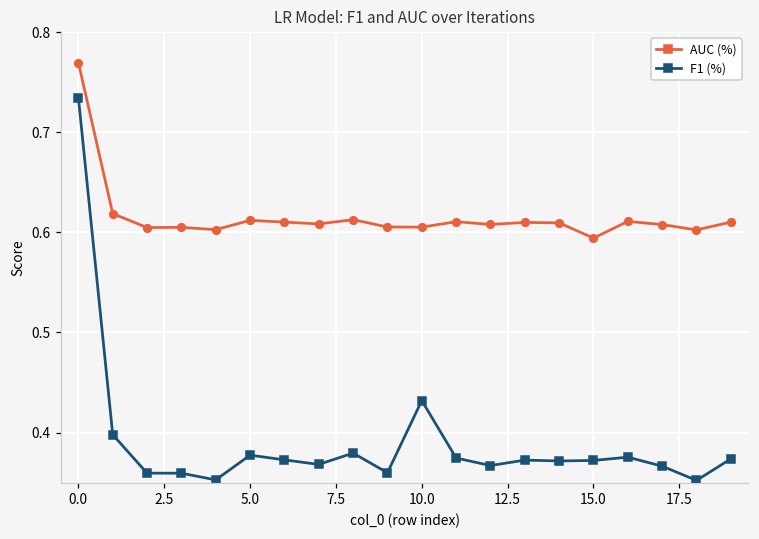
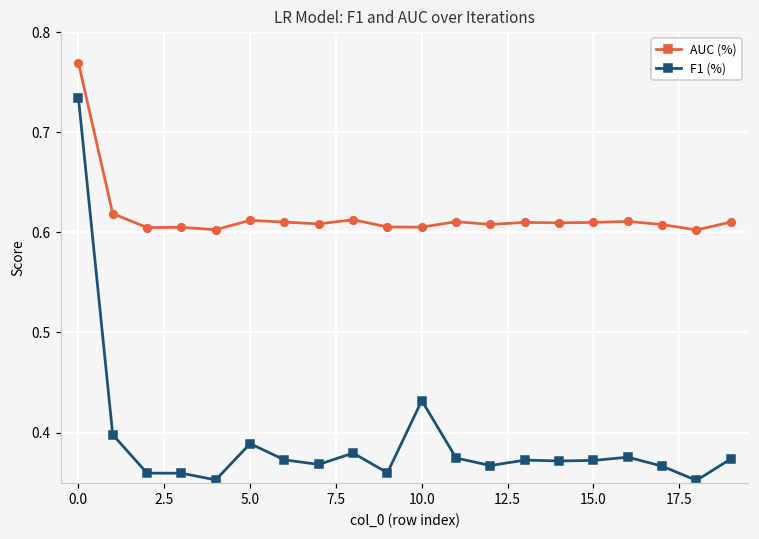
F1 (%), 5.0: 0.38 -> 0.39
AUC (%), 15.0: 0.59 -> 0.61
